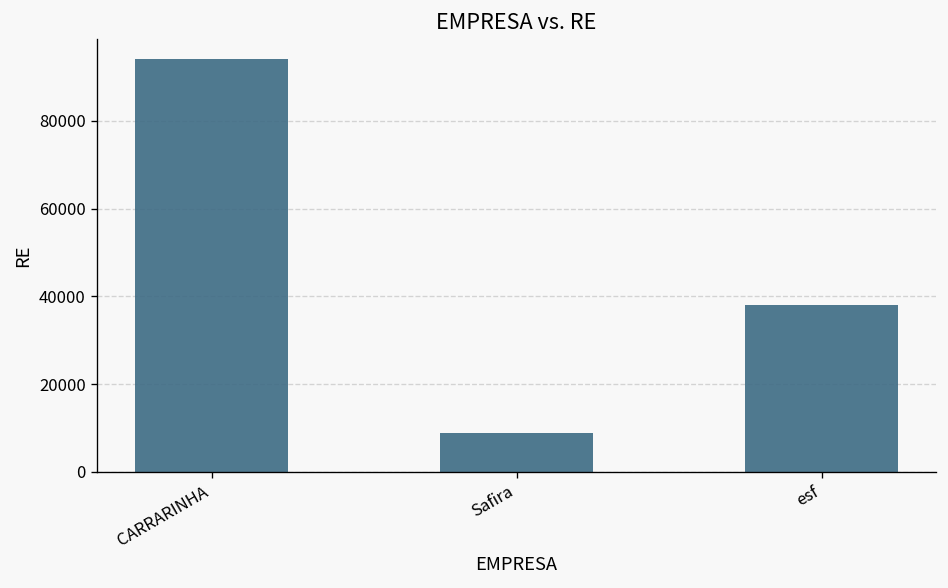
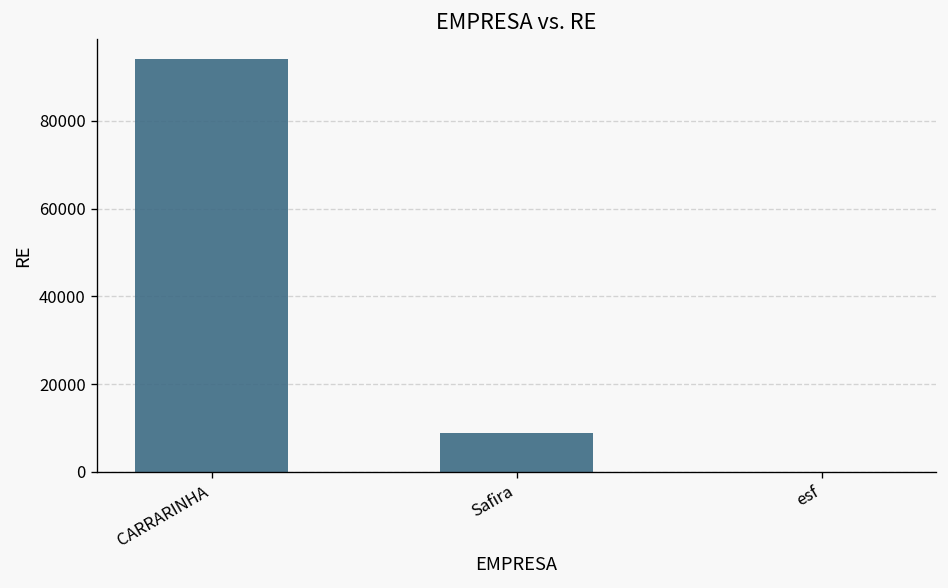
esf: 38000 -> 0
